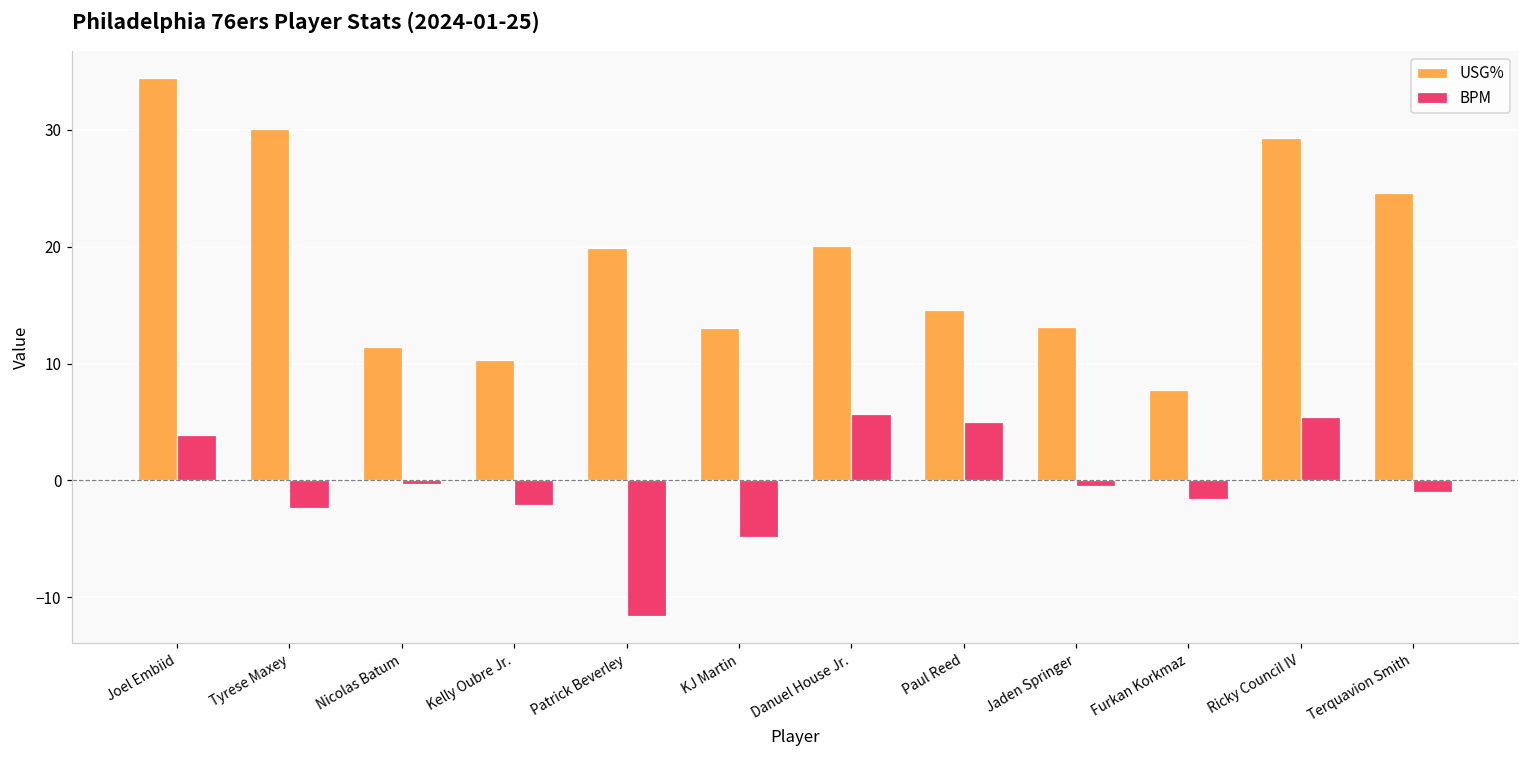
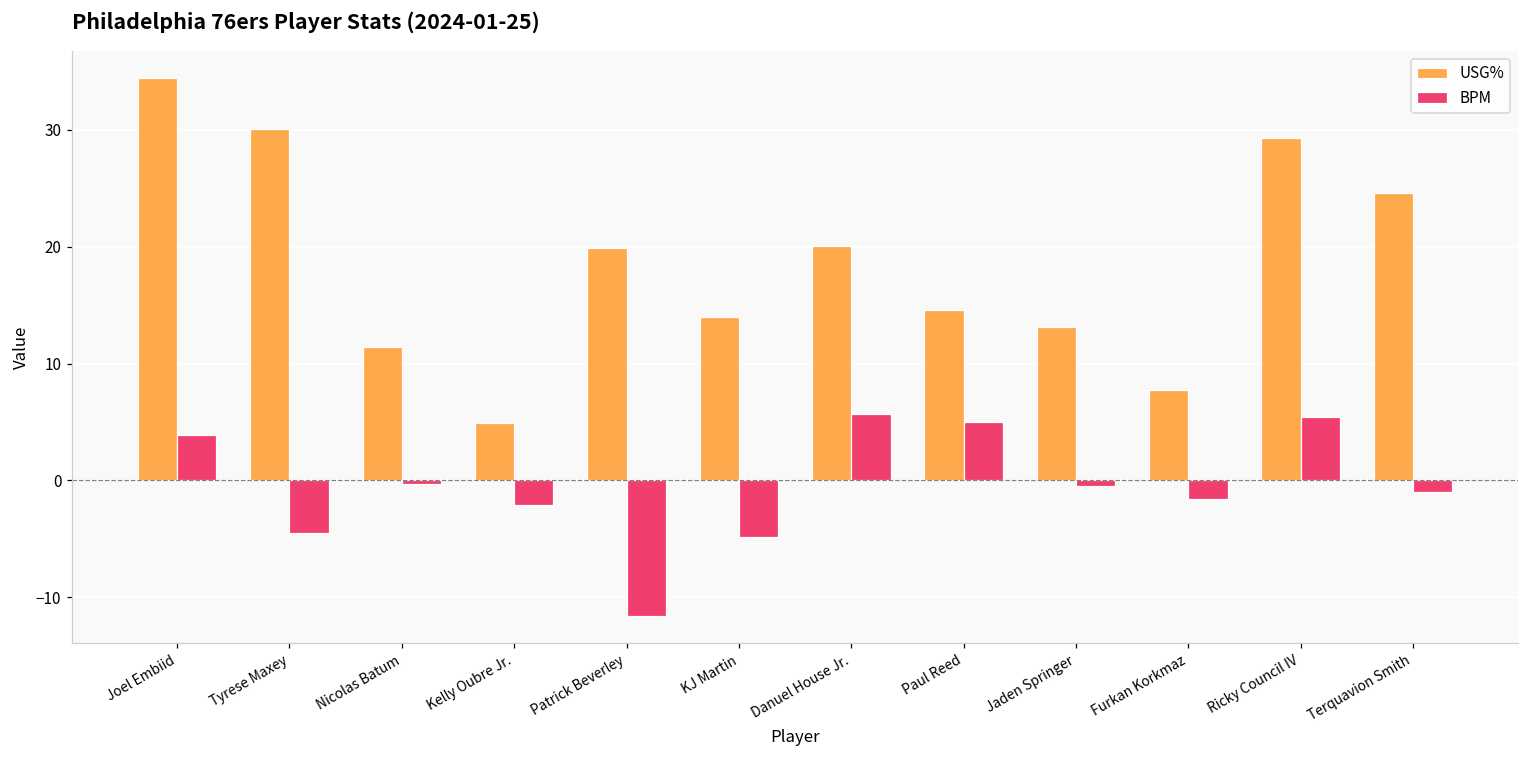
BPM, Tyrese Maxey: -2.4 -> -4.5
USG%, Kelly Oubre Jr.: 10.3 -> 4.9
USG%, KJ Martin: 13 -> 14
